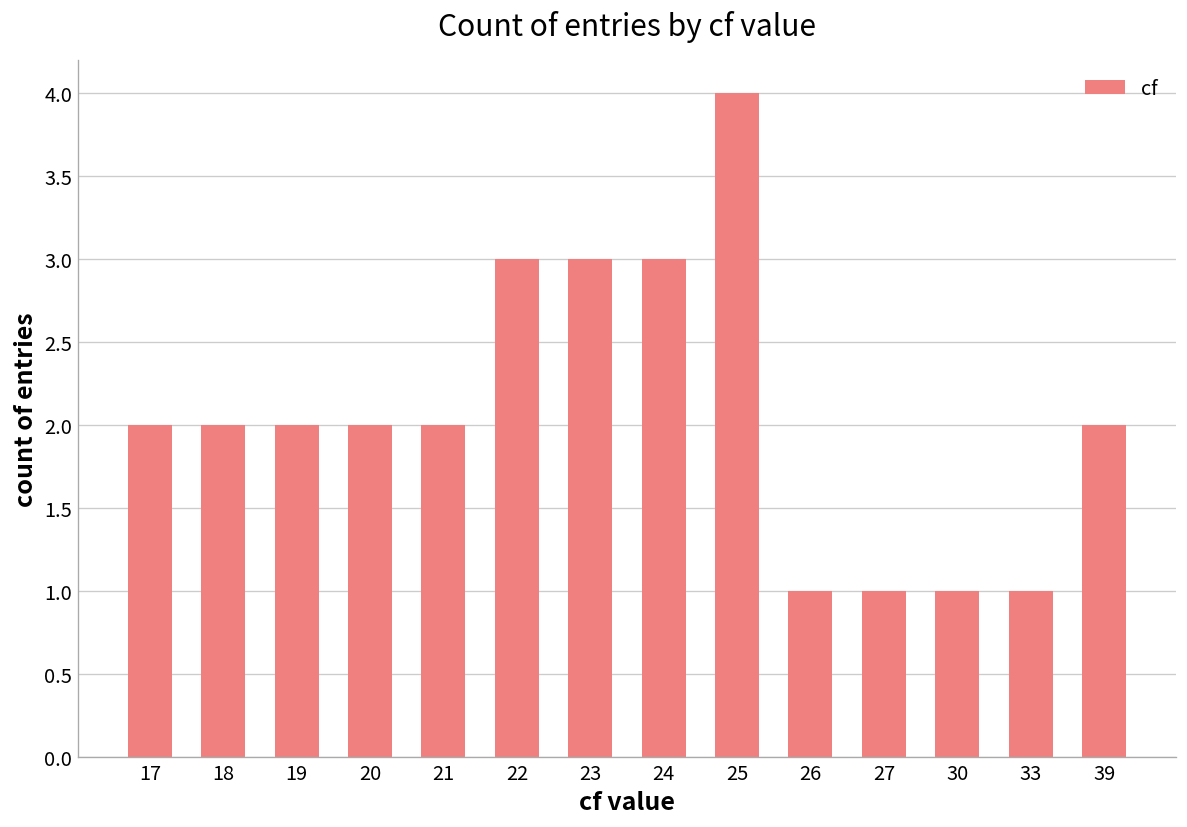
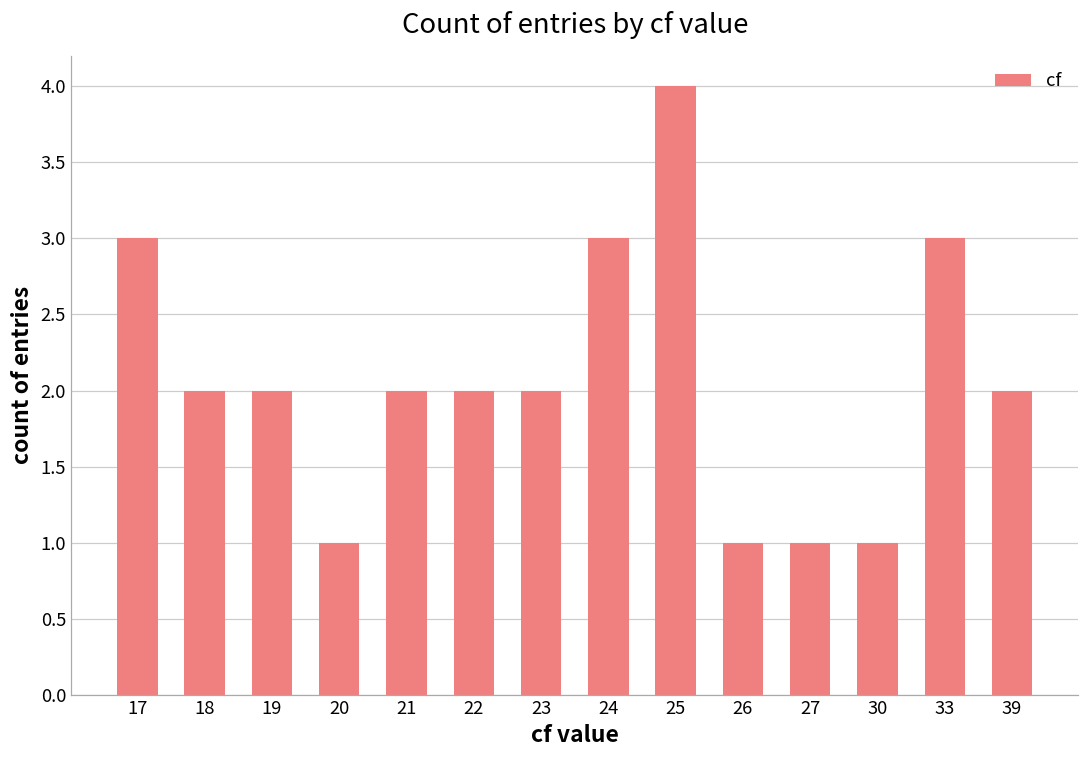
17: 2 -> 3
20: 2 -> 1
22: 3 -> 2
23: 3 -> 2
33: 1 -> 3
